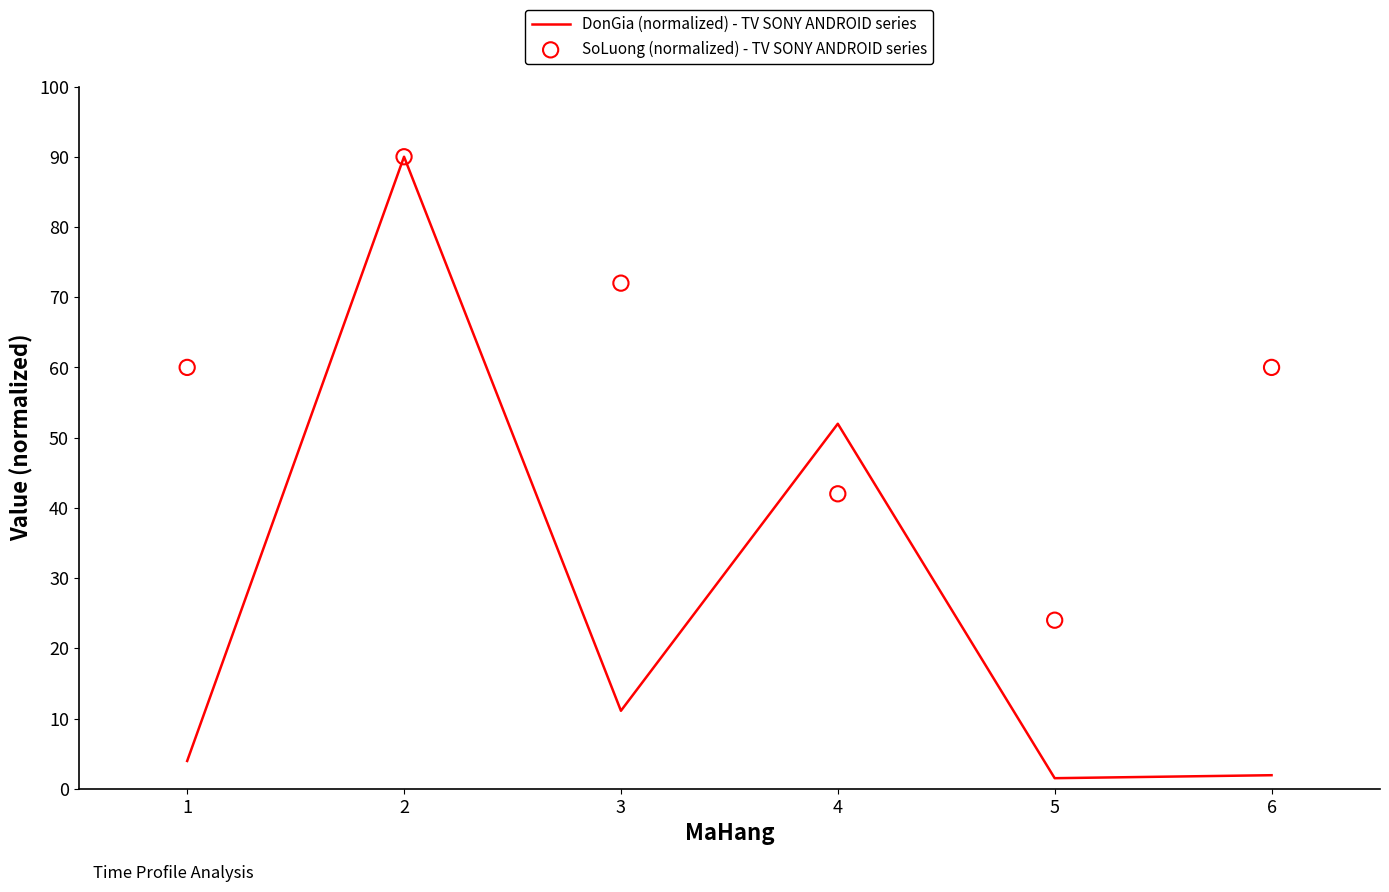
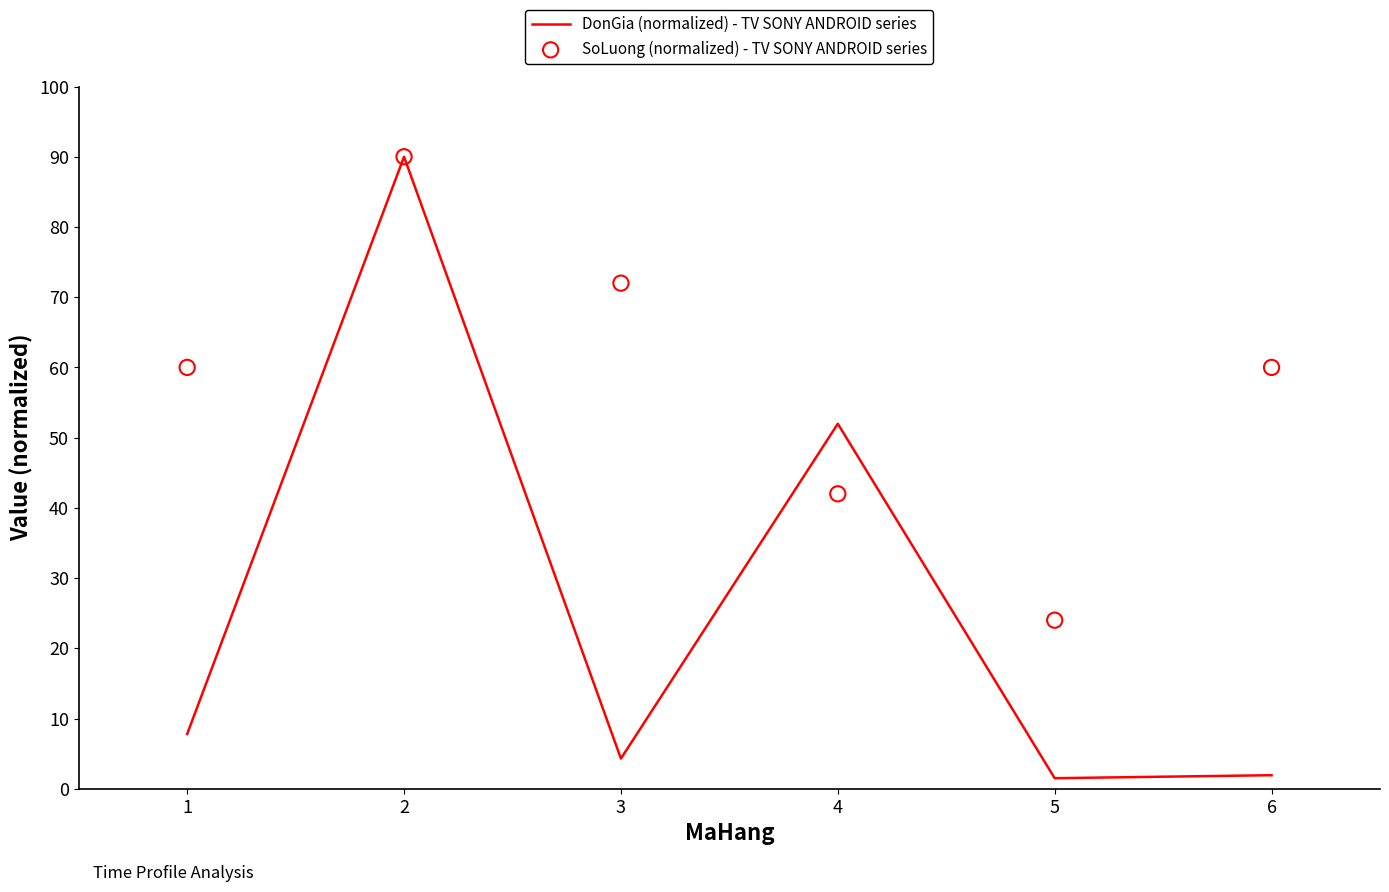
DonGia (normalized) - TV SONY ANDROID series, 1: 4 -> 8
DonGia (normalized) - TV SONY ANDROID series, 3: 11 -> 4
